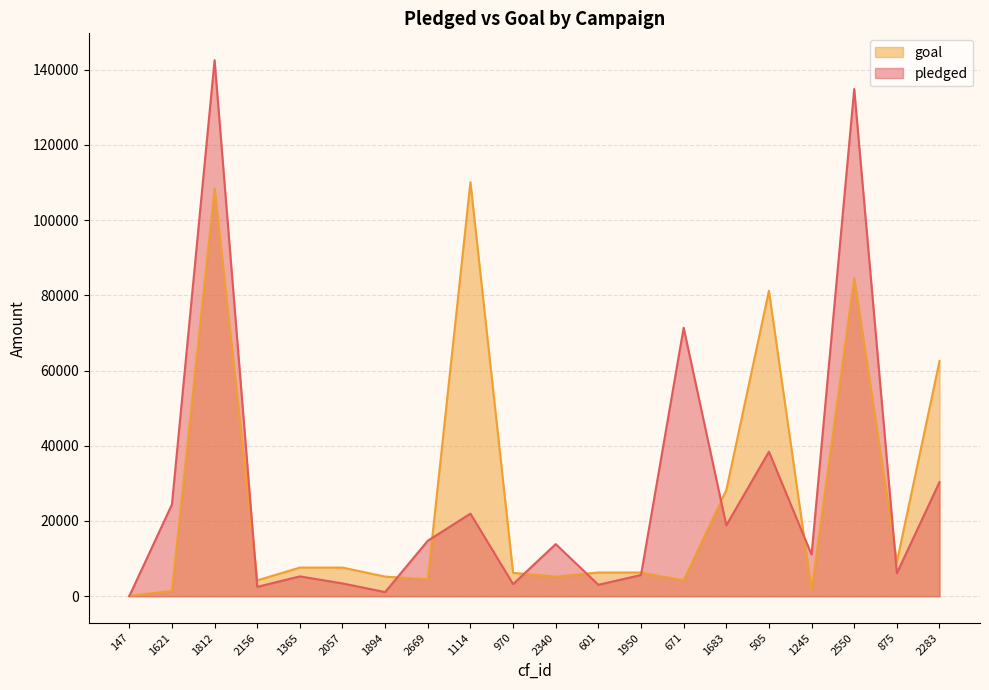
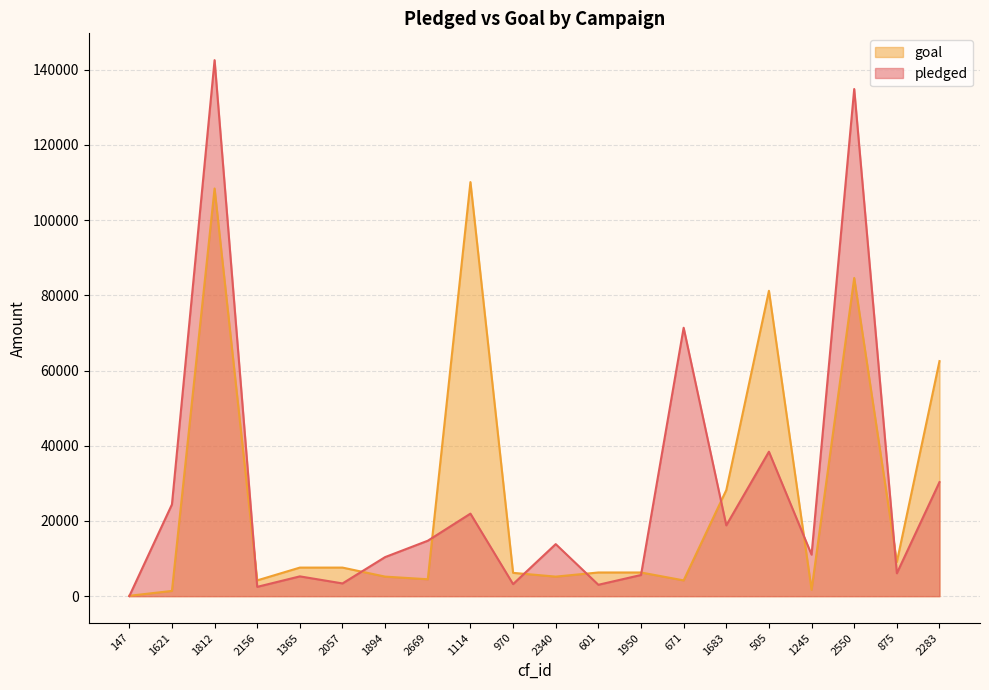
pledged, 1894: 1000 -> 10000
